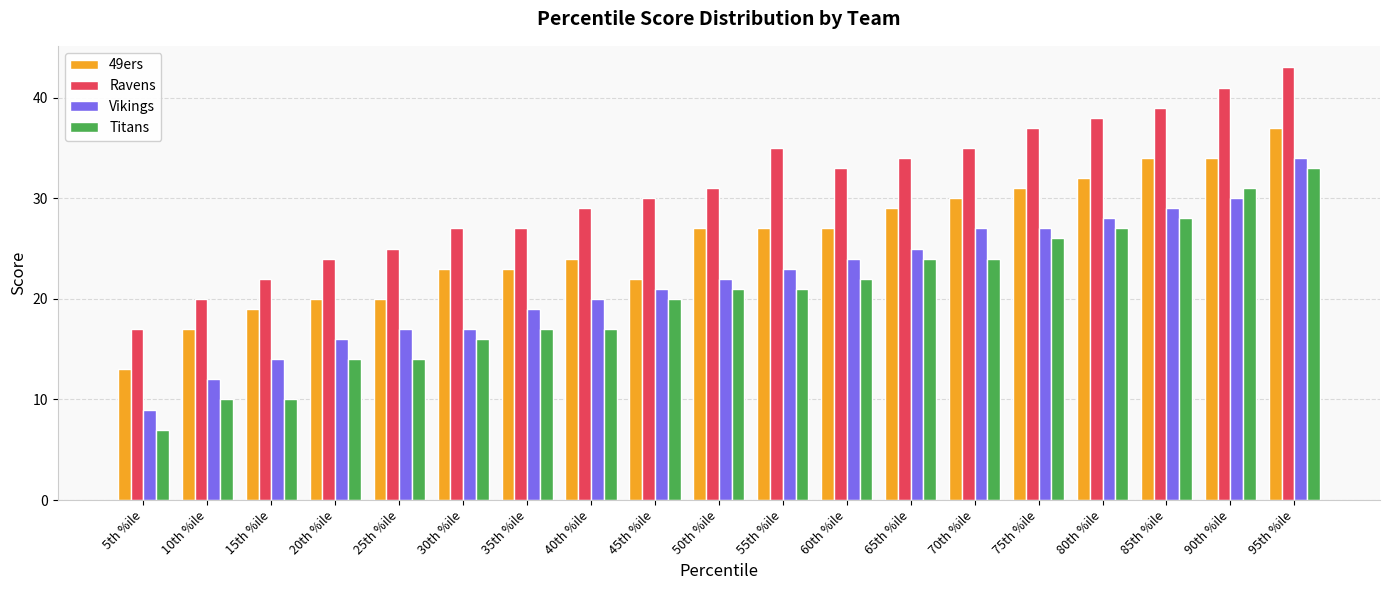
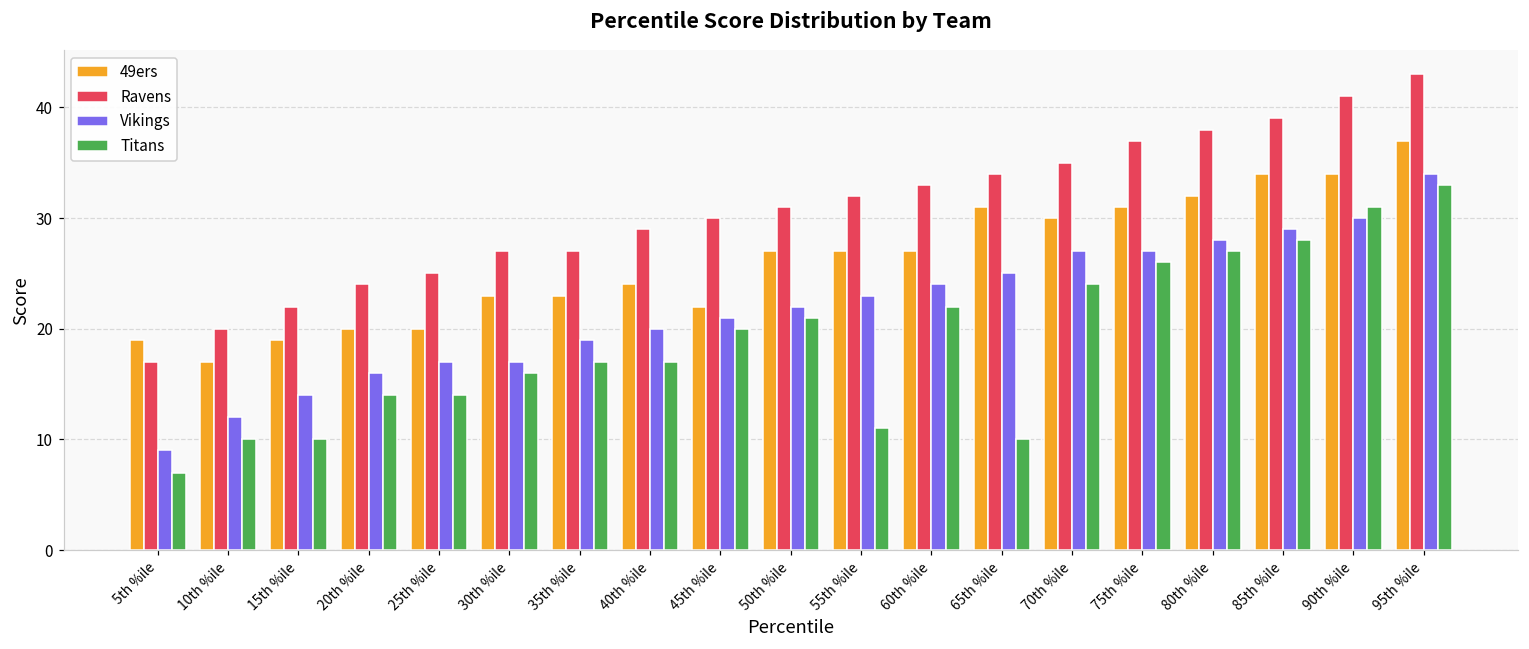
49ers, 5th %ile: 13 -> 19
Ravens, 55th %ile: 35 -> 32
Titans, 55th %ile: 21 -> 11
49ers, 65th %ile: 29 -> 31
Titans, 65th %ile: 24 -> 10
